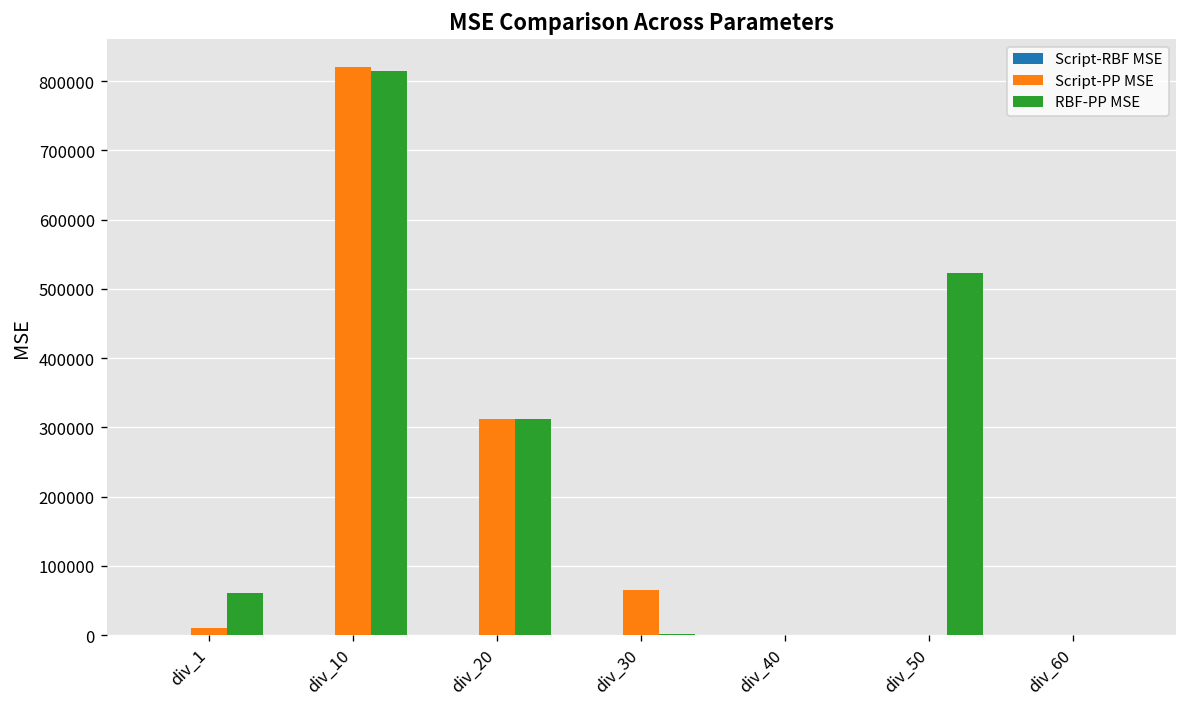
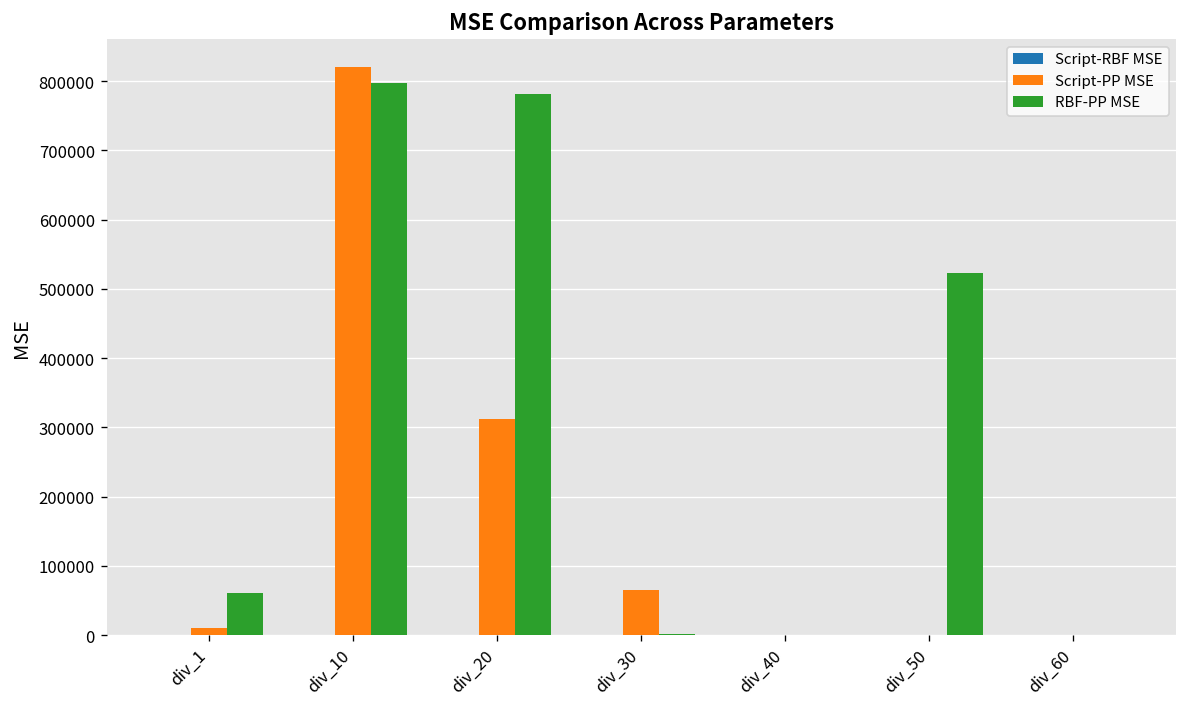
RBF-PP MSE, div_10: 820000 -> 800000
RBF-PP MSE, div_20: 310000 -> 780000
